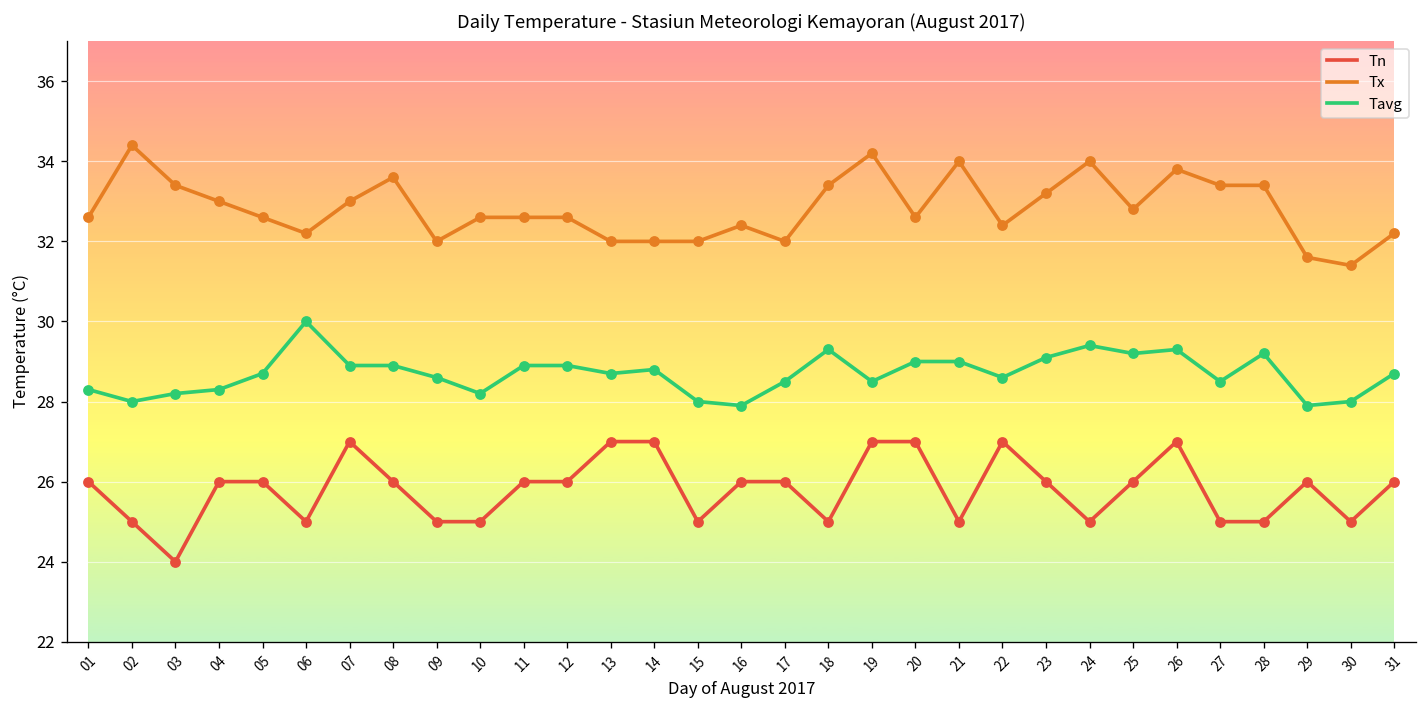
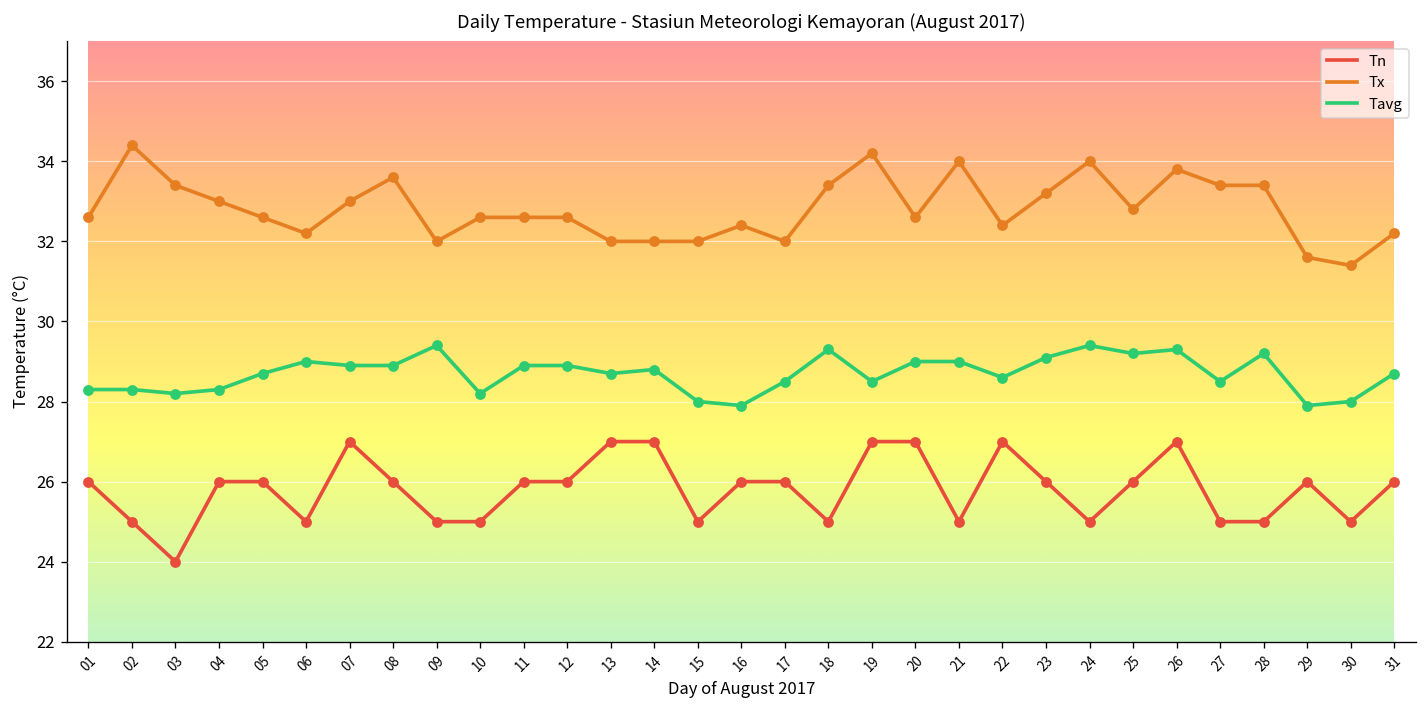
Tavg, 02: 28.0 -> 28.3
Tavg, 06: 30 -> 29
Tavg, 09: 28.6 -> 29.4
